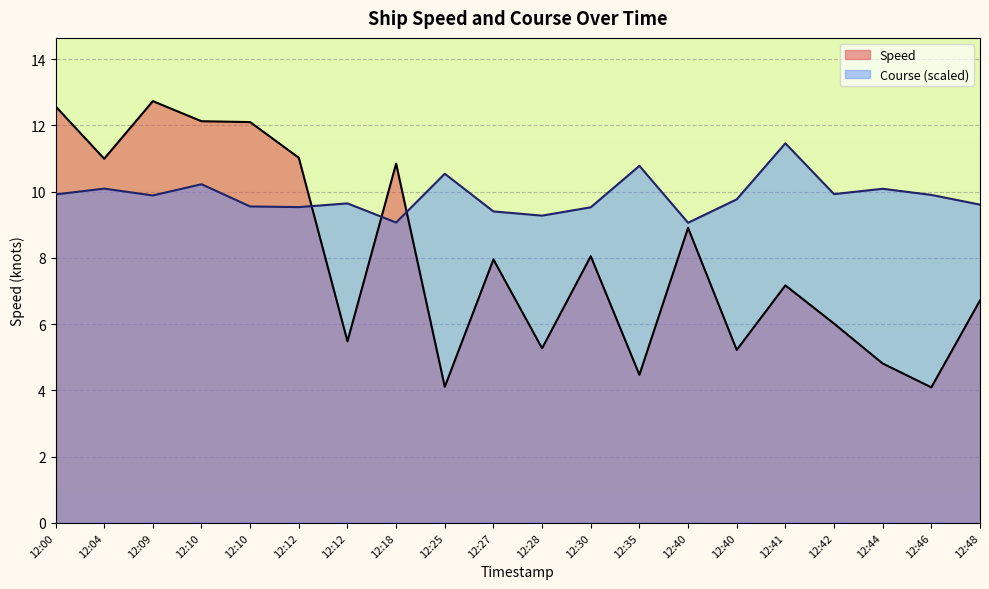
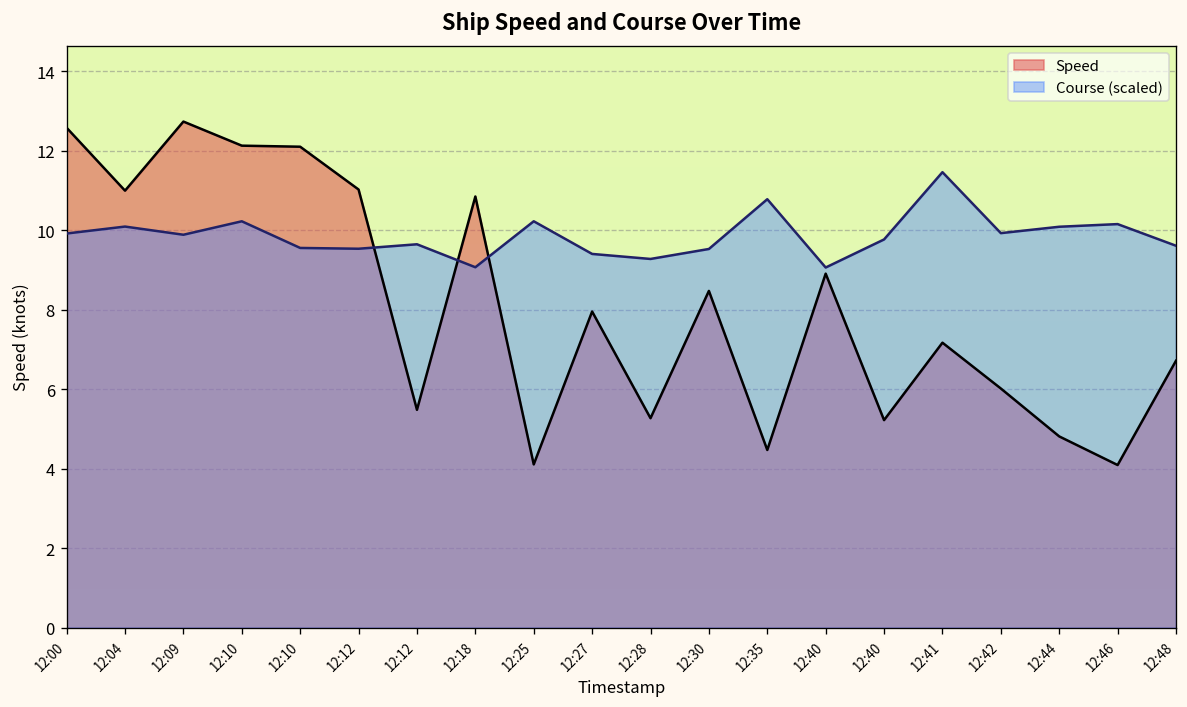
Course (scaled), 12:25: 10.5 -> 10.2
Speed, 12:30: 8.1 -> 8.5
Course (scaled), 12:46: 9.9 -> 10.2
